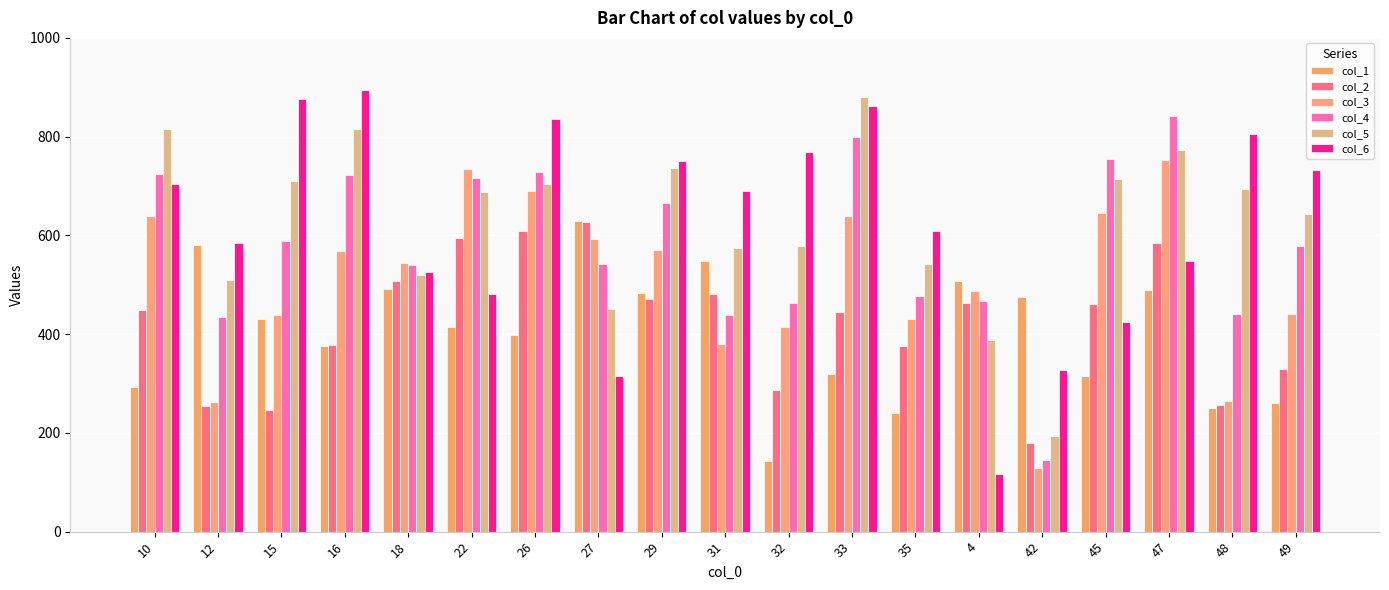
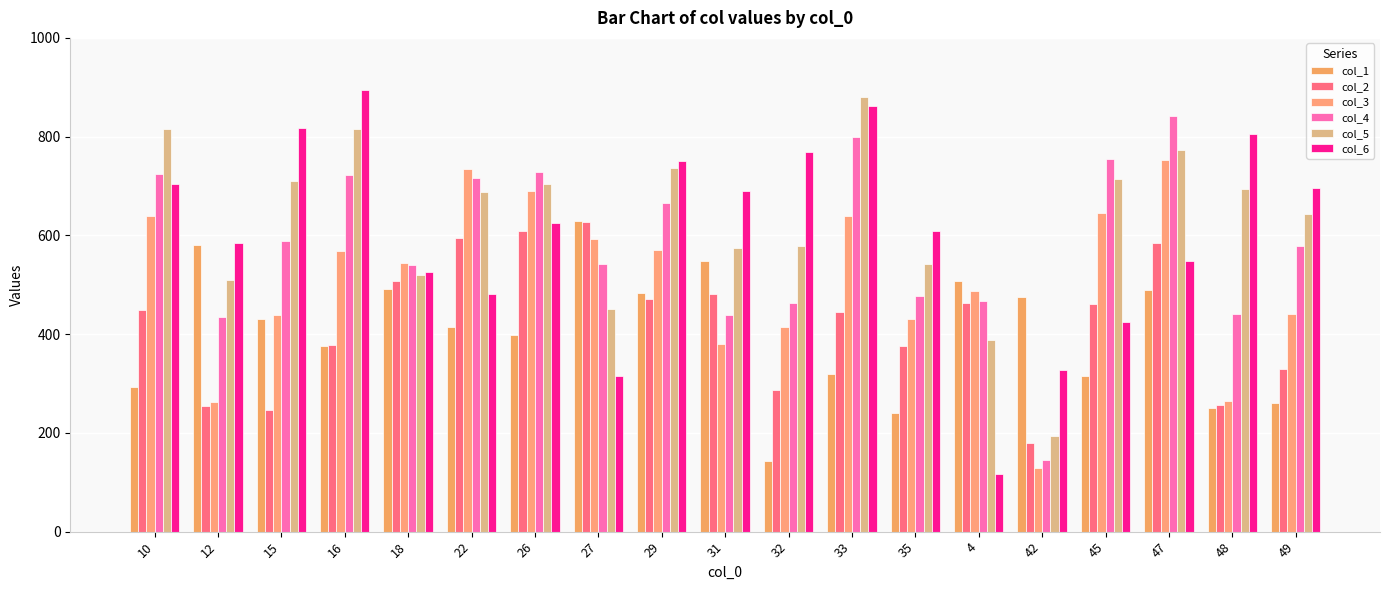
col_6, 15: 880 -> 820
col_6, 26: 840 -> 620
col_6, 49: 730 -> 700
